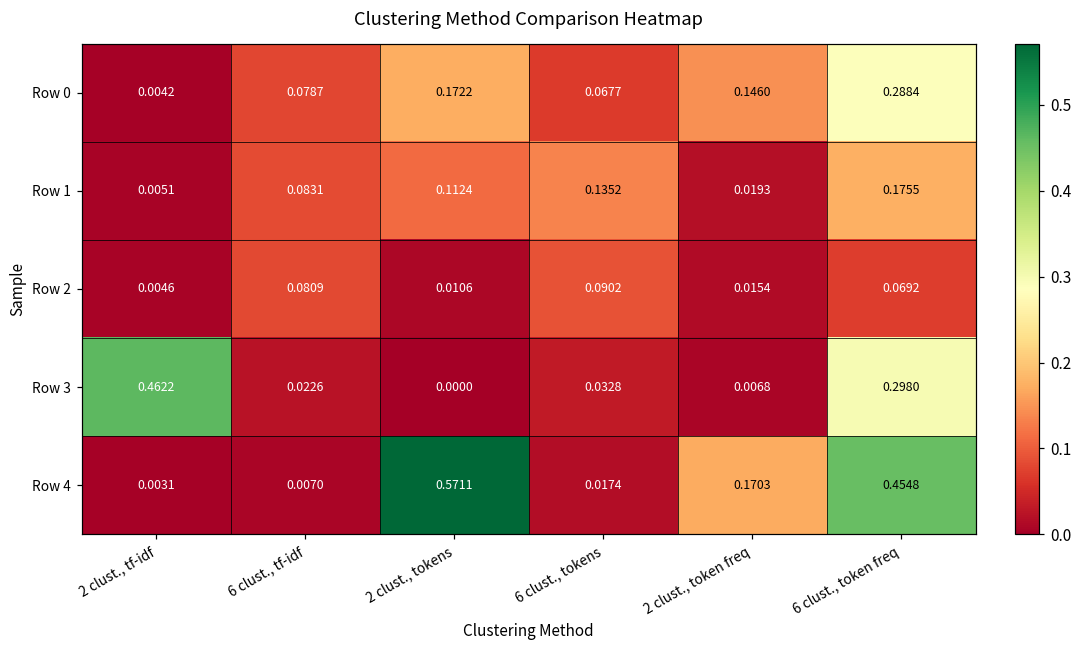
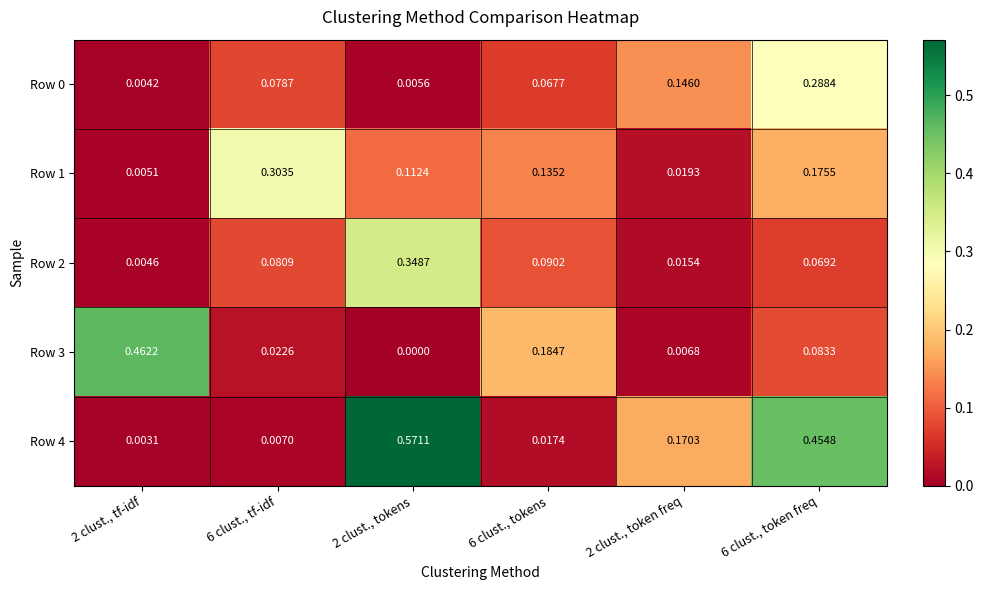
Row 0, 2 clust., tokens: 0.1722 -> 0.0056
Row 1, 6 clust., tf-idf: 0.0831 -> 0.3035
Row 2, 2 clust., tokens: 0.0106 -> 0.3487
Row 3, 6 clust., tokens: 0.0328 -> 0.1847
Row 3, 6 clust., token freq: 0.2980 -> 0.0833
